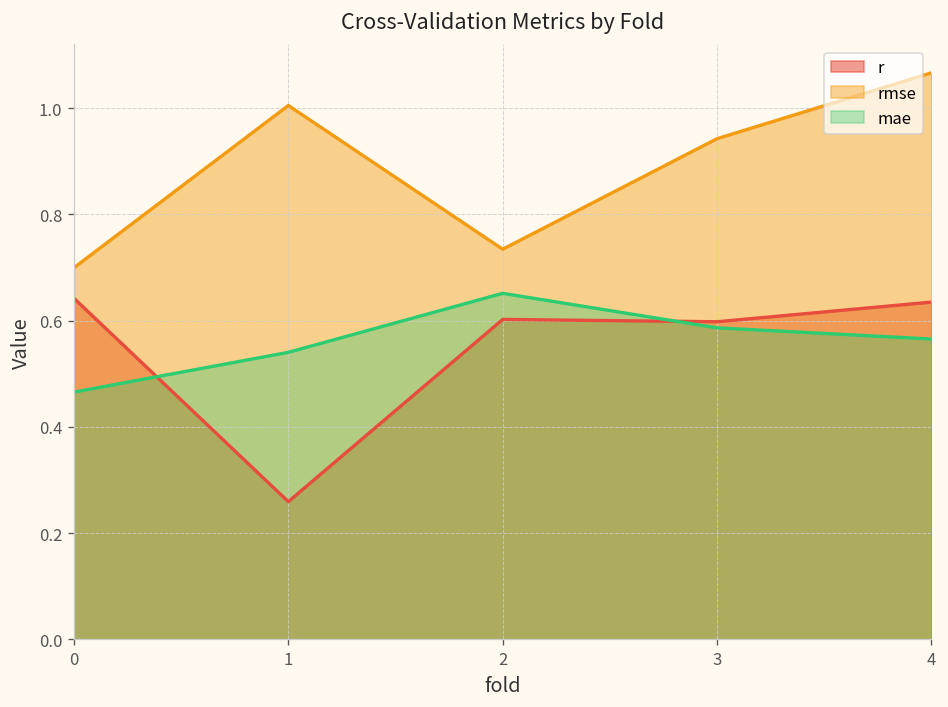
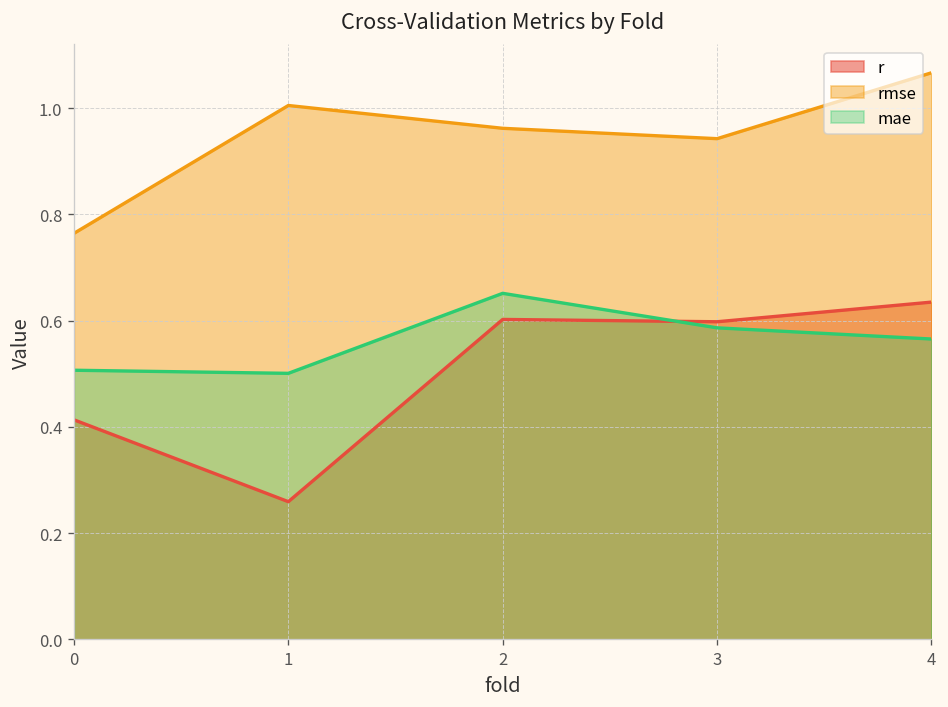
r, 0: 0.64 -> 0.41
rmse, 0: 0.70 -> 0.76
mae, 0: 0.47 -> 0.51
mae, 1: 0.54 -> 0.50
rmse, 2: 0.73 -> 0.96
